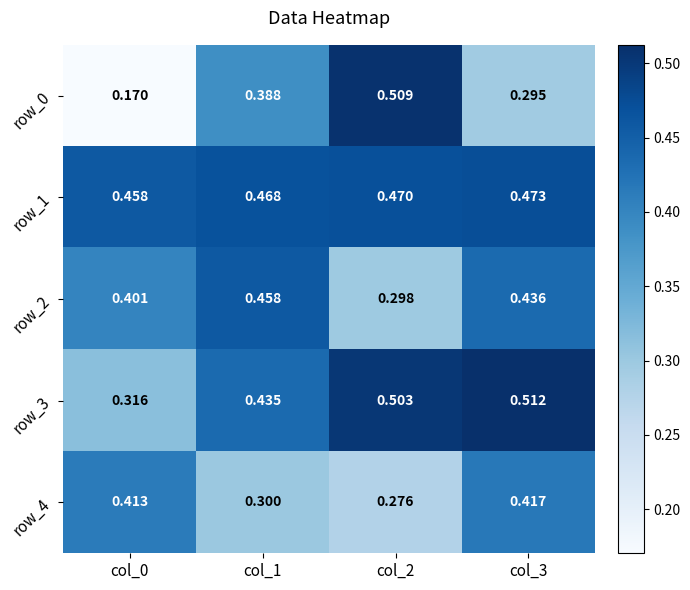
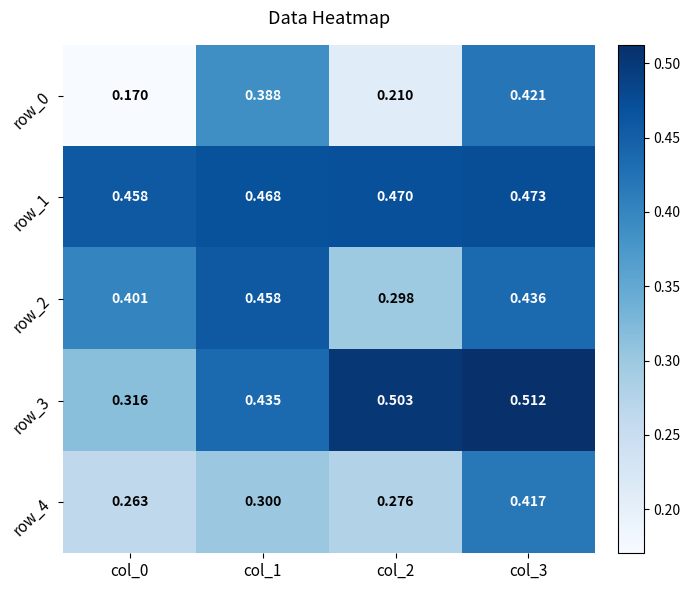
row_0, col_2: 0.509 -> 0.210
row_0, col_3: 0.295 -> 0.421
row_4, col_0: 0.413 -> 0.263
